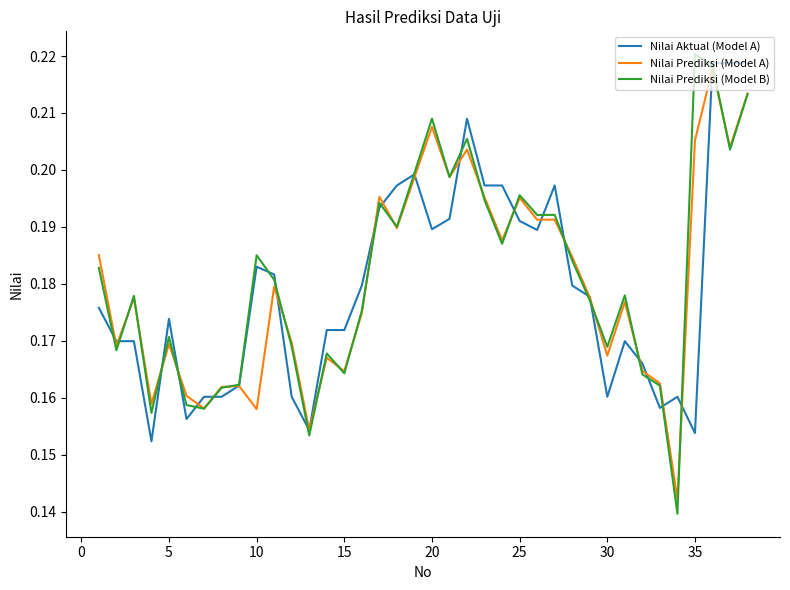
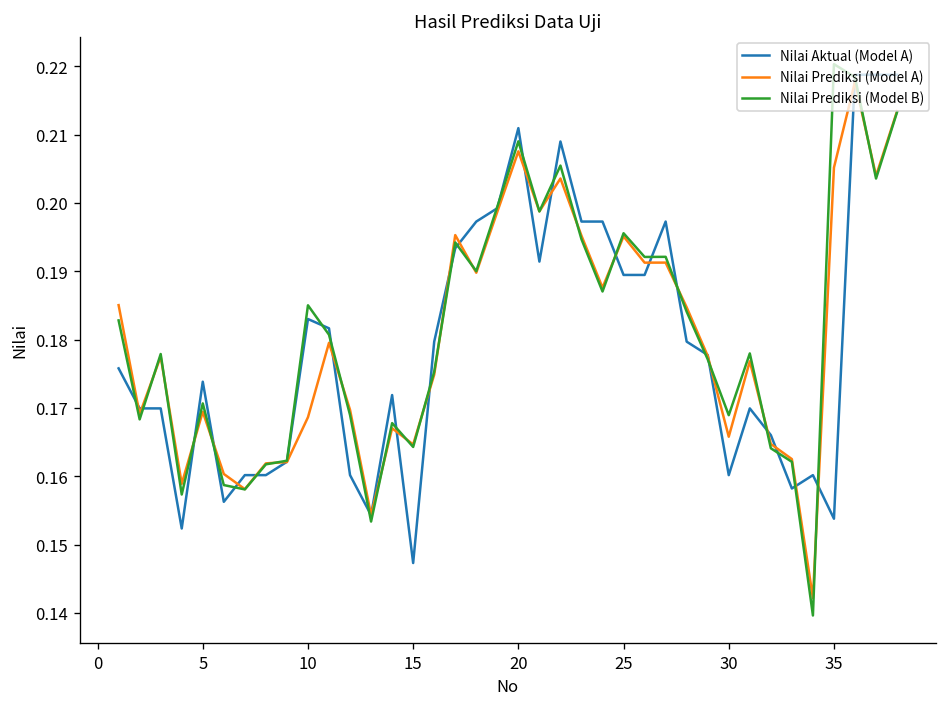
Nilai Prediksi (Model A), 10: 0.158 -> 0.169
Nilai Aktual (Model A), 15: 0.172 -> 0.147
Nilai Aktual (Model A), 20: 0.190 -> 0.211
Nilai Aktual (Model A), 25: 0.191 -> 0.189
Nilai Prediksi (Model A), 30: 0.167 -> 0.166
